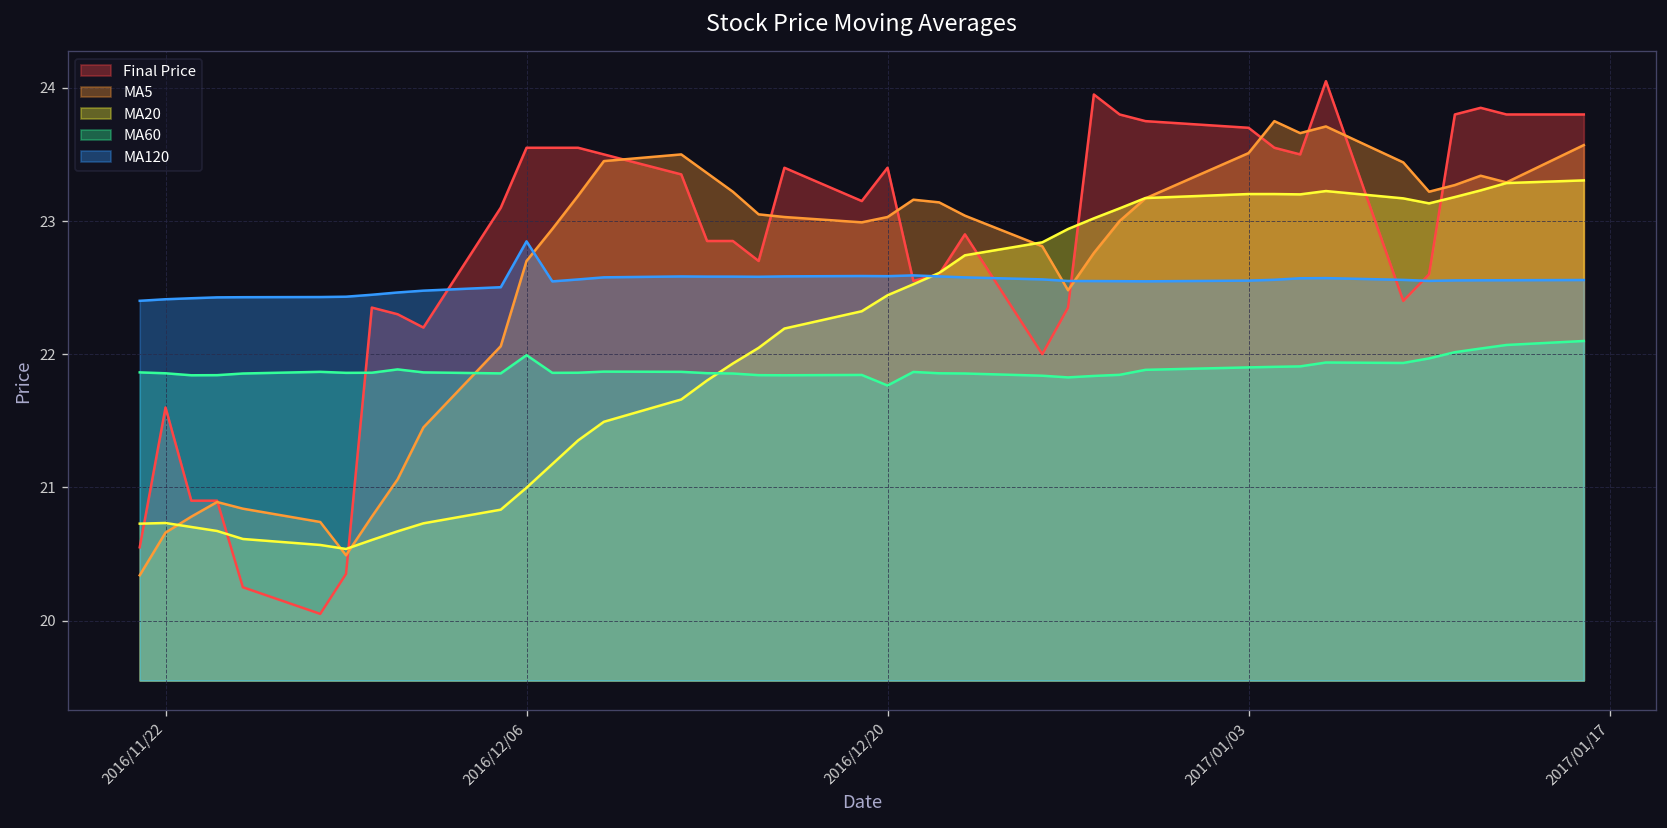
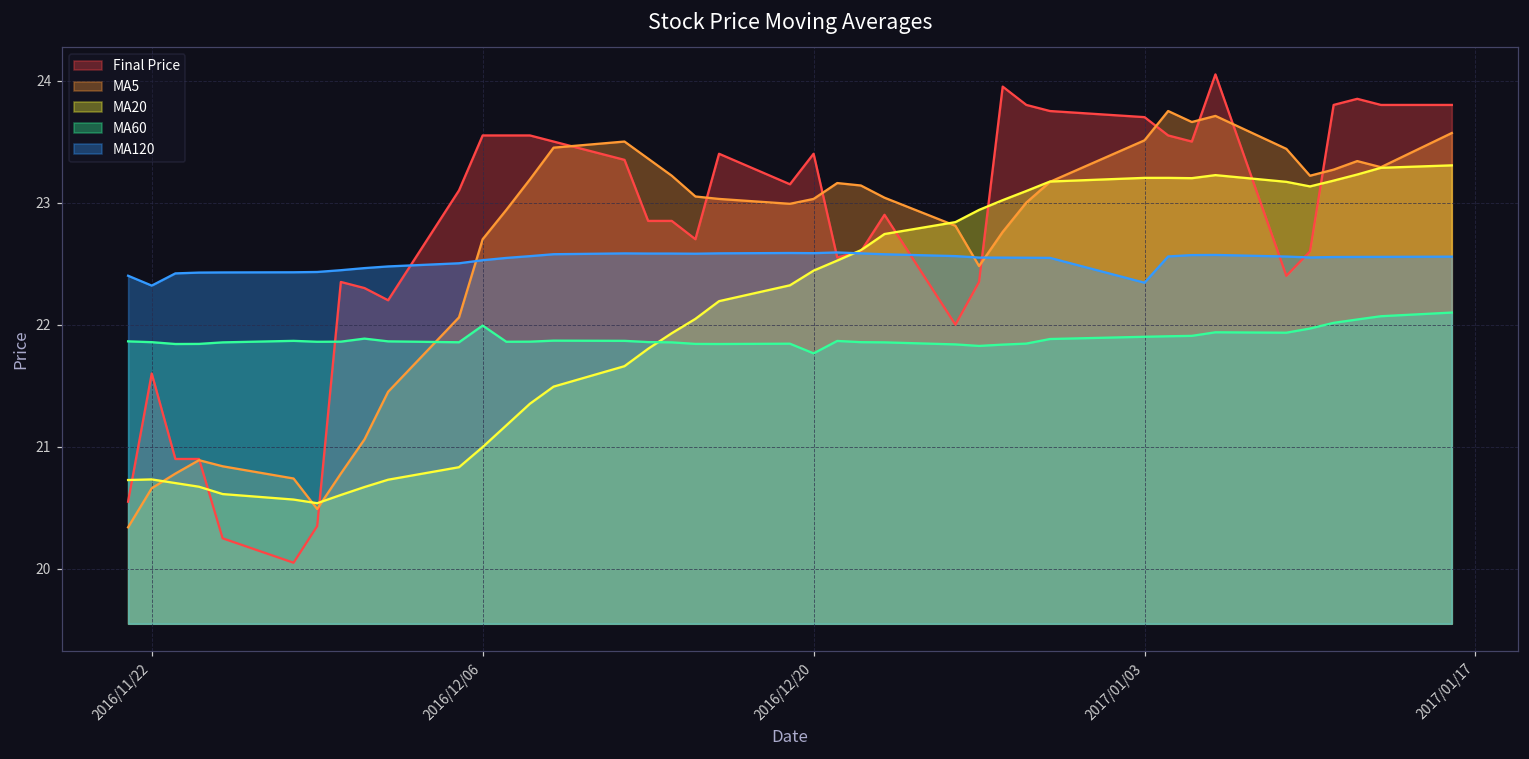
MA120, 2016/11/22: 22.41 -> 22.32
MA120, 2016/12/06: 22.85 -> 22.53
MA120, 2017/01/03: 22.55 -> 22.34
